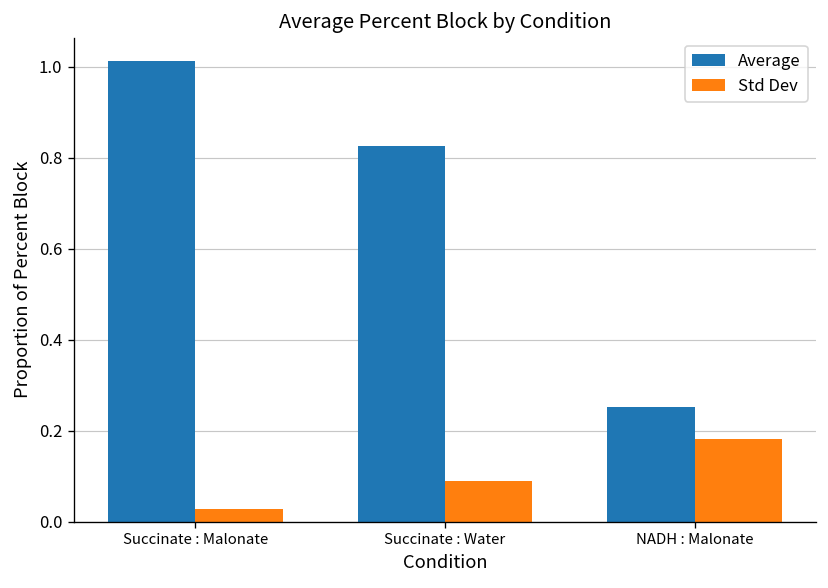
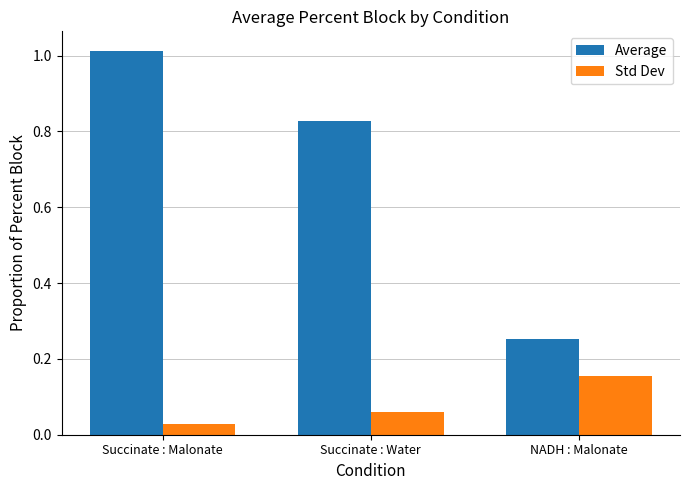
Std Dev, Succinate : Water: 0.09 -> 0.06
Std Dev, NADH : Malonate: 0.18 -> 0.16
